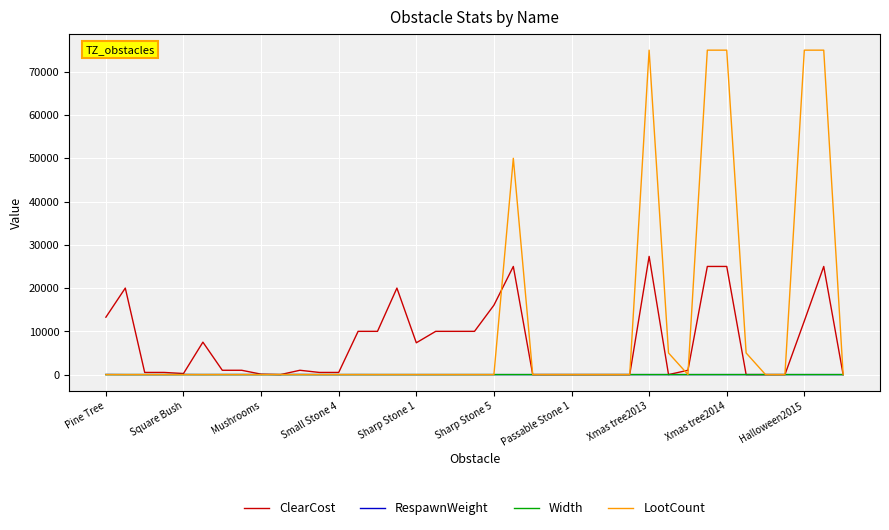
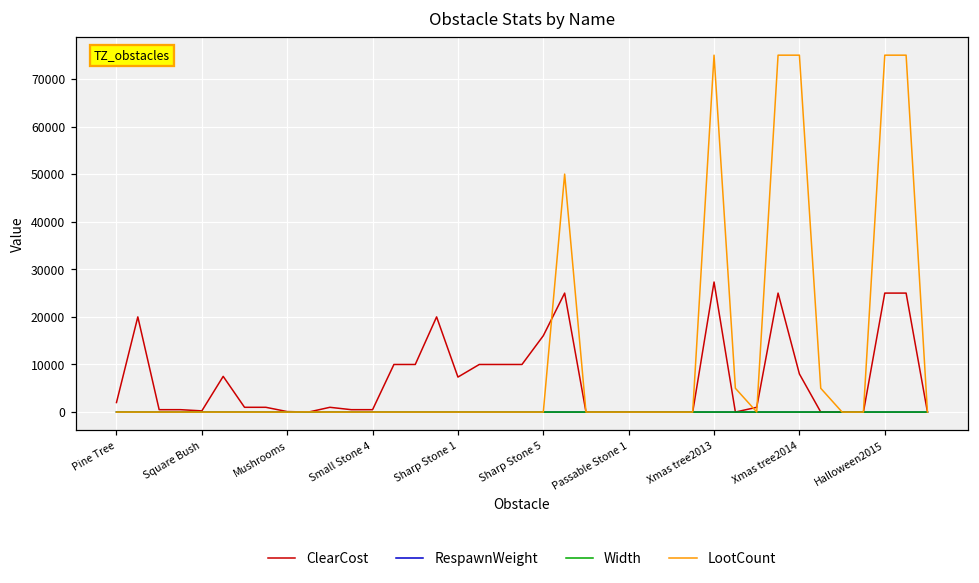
ClearCost, Pine Tree: 13000 -> 2000
ClearCost, Xmas tree2014: 25000 -> 8000
ClearCost, Halloween2015: 12000 -> 25000
